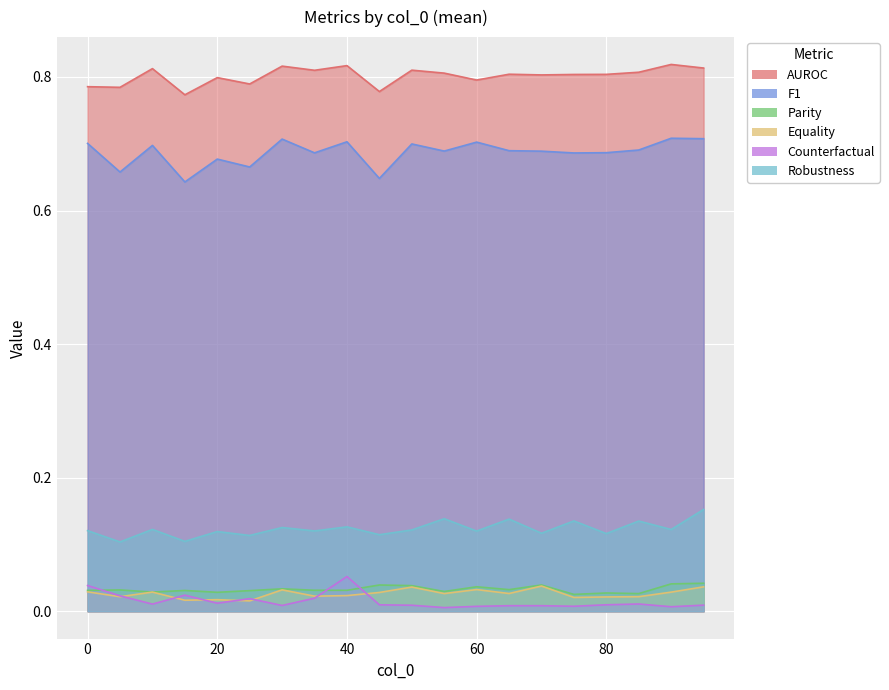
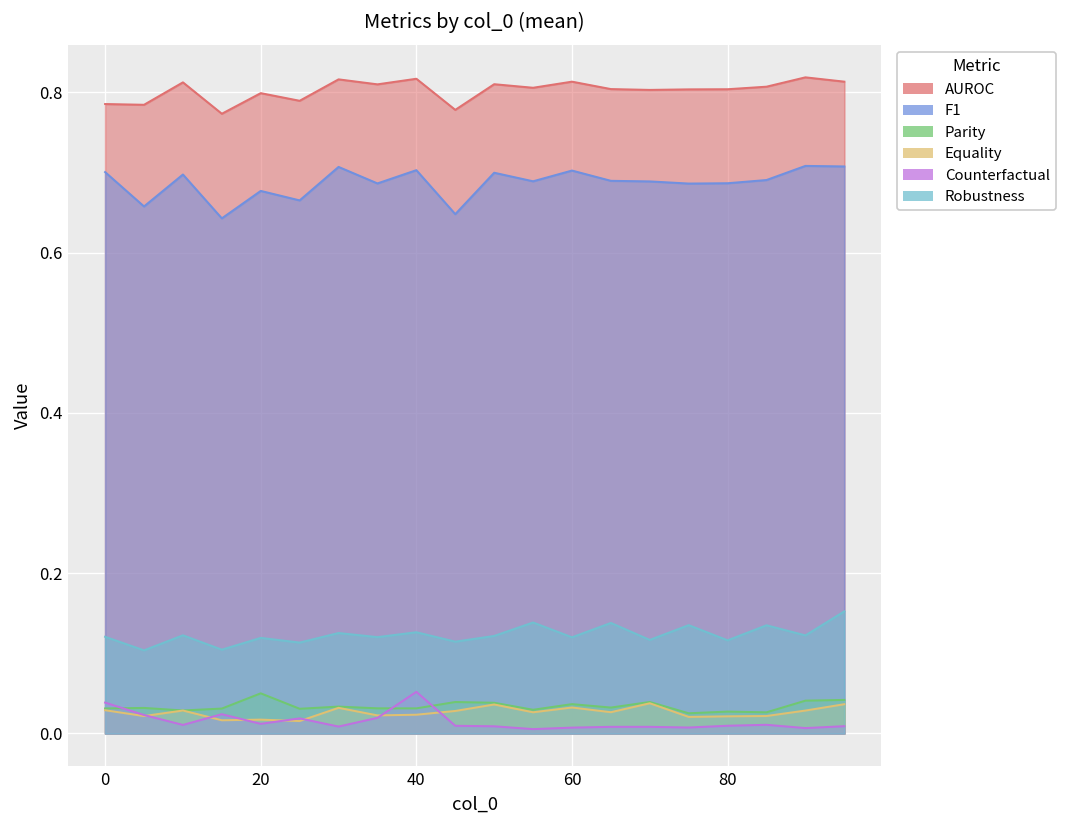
Parity, 20: 0.03 -> 0.05
AUROC, 60: 0.80 -> 0.81
